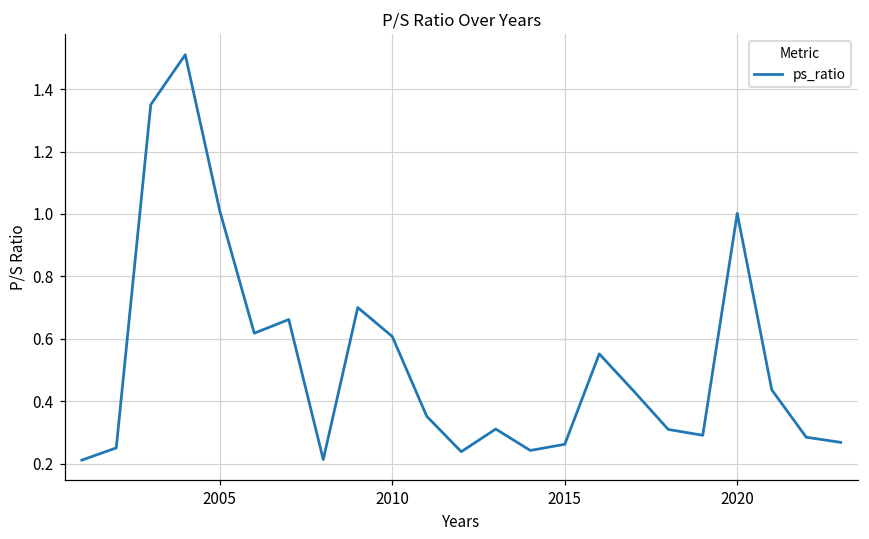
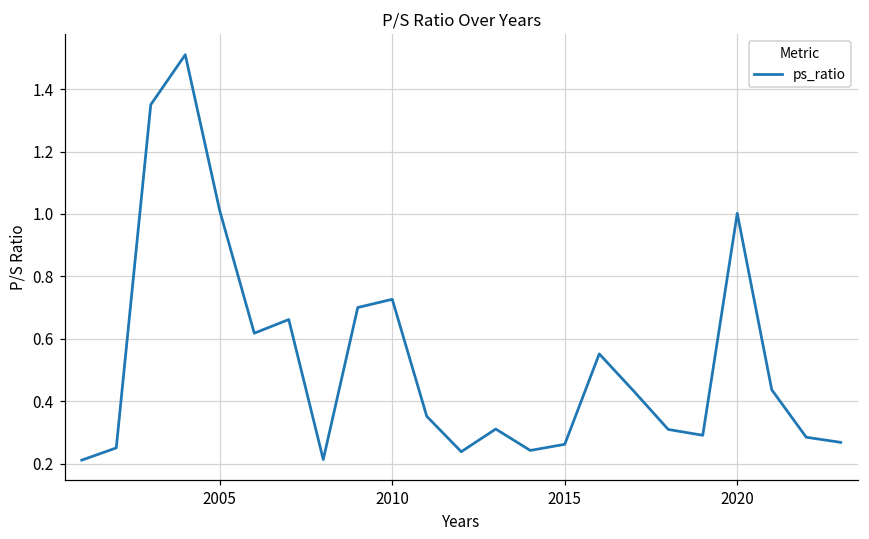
2010: 0.61 -> 0.73
